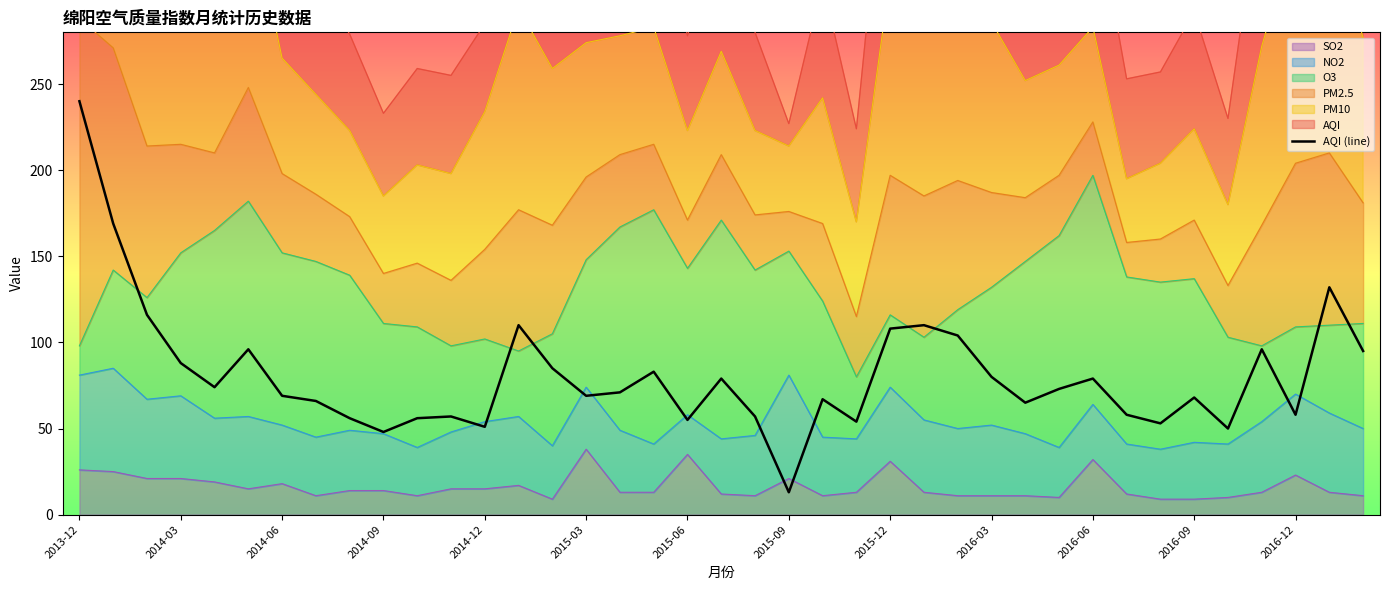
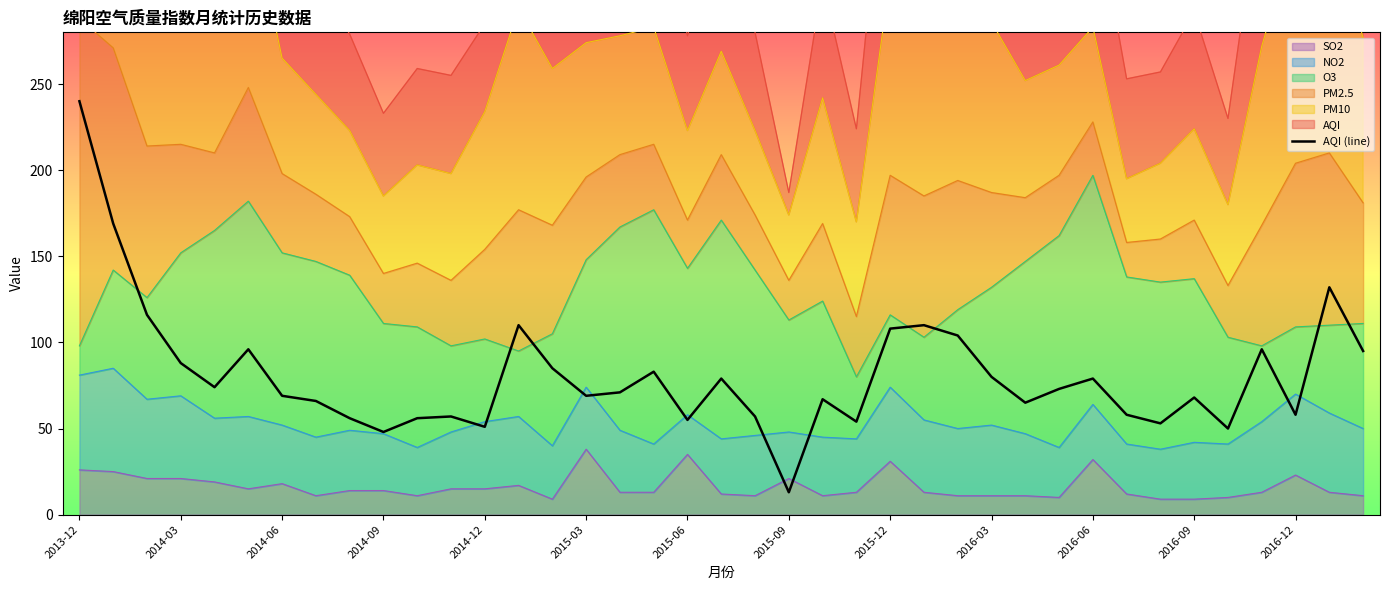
NO2, 2015-09: 60 -> 27
O3, 2015-09: 72 -> 65
